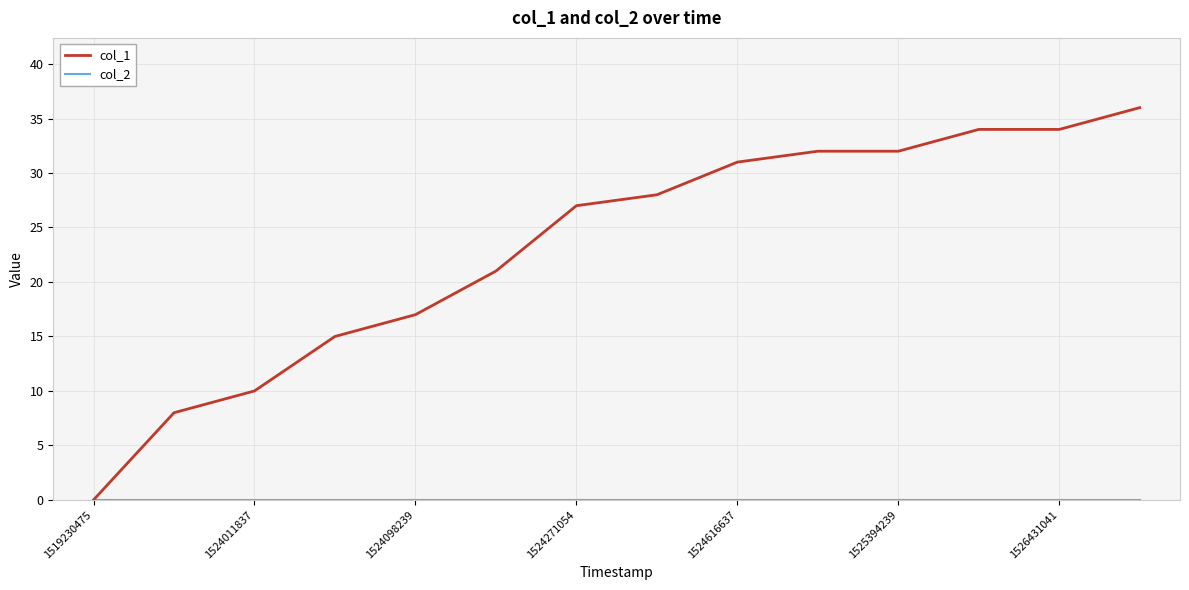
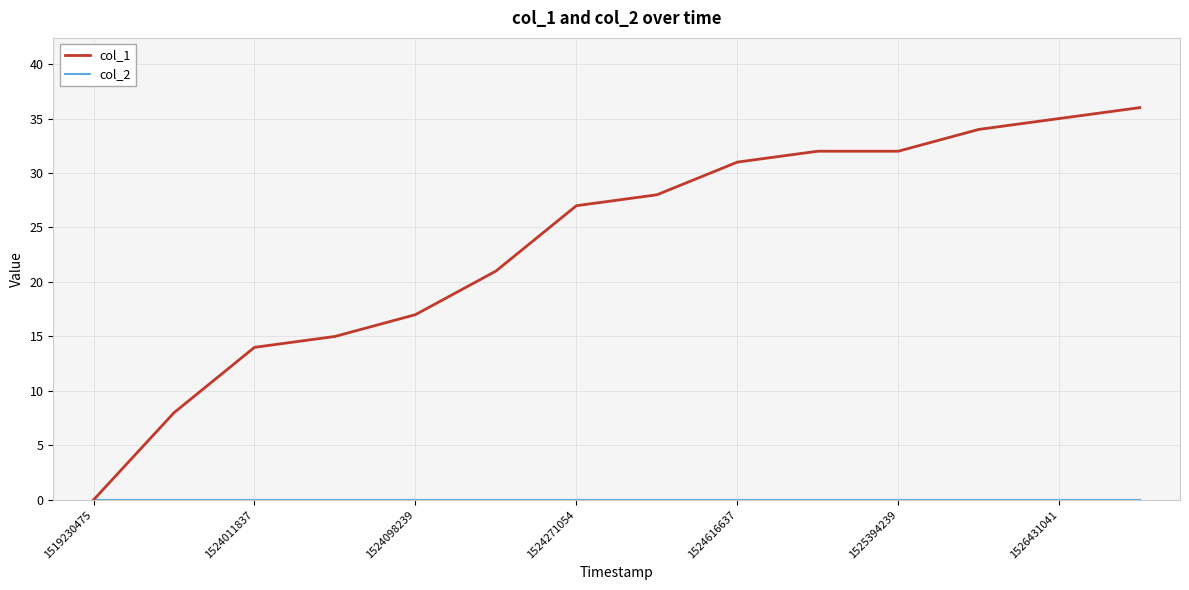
col_1, 1524011837: 10 -> 14
col_1, 1526431041: 34 -> 35
